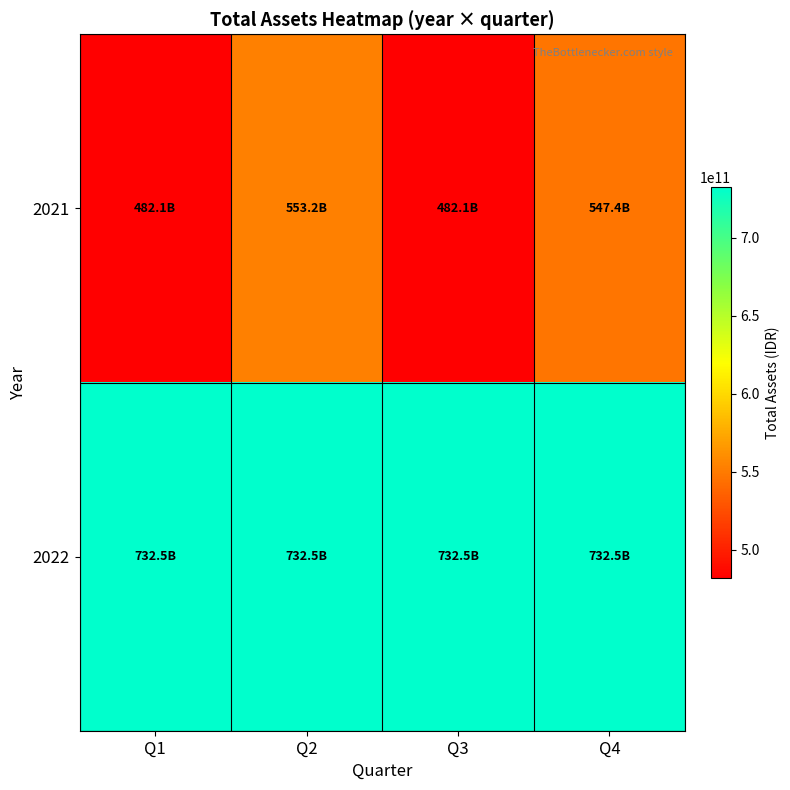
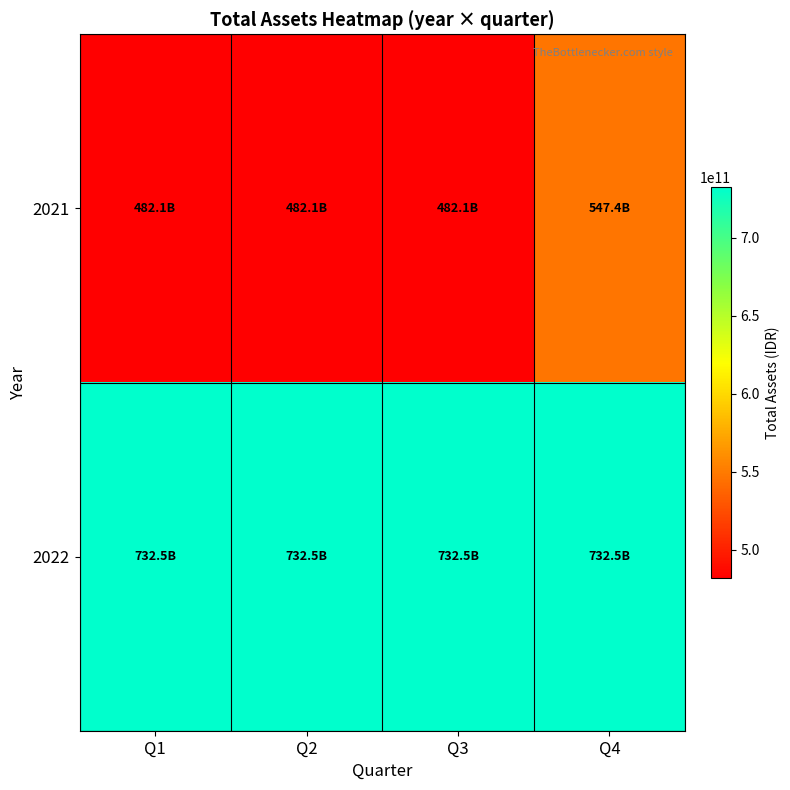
2021, Q2: 553.2B -> 482.1B
